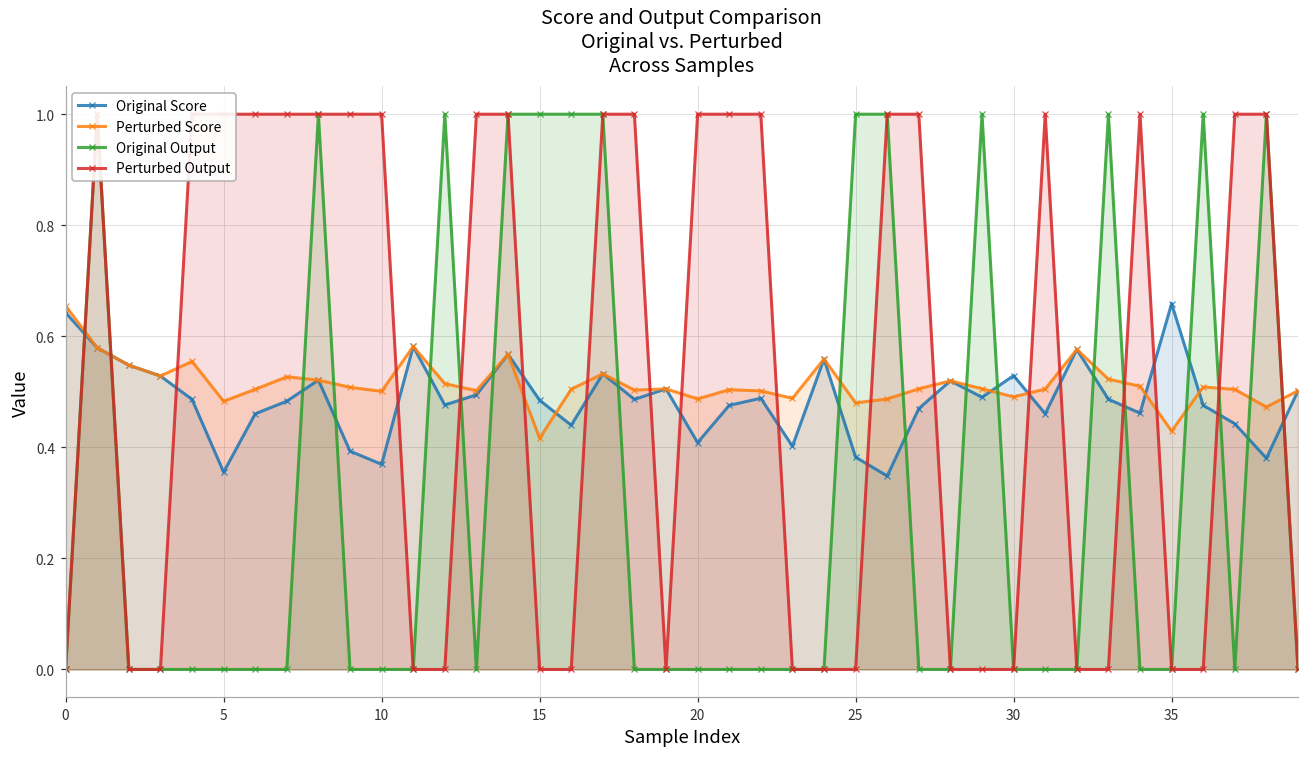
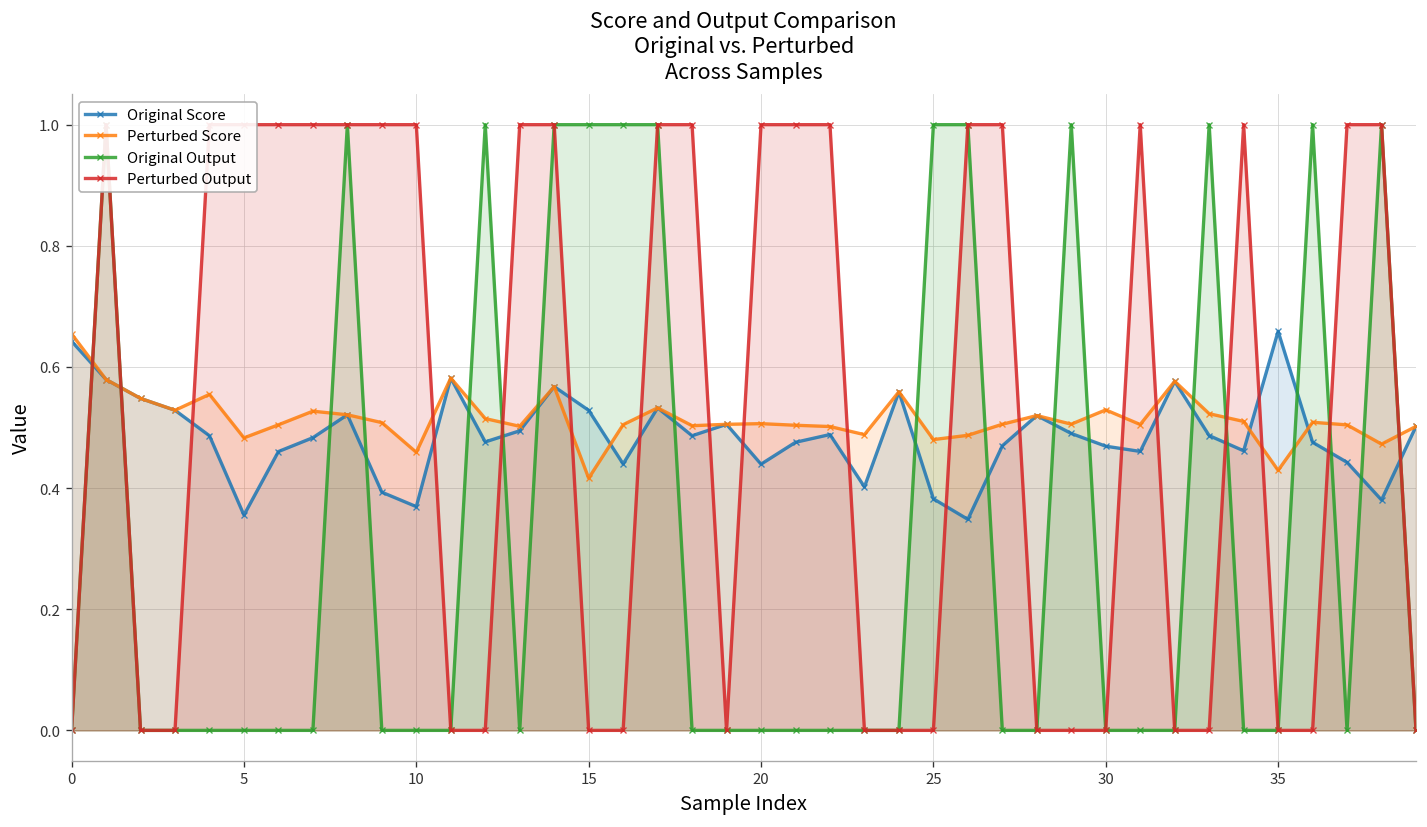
Perturbed Score, 10: 0.50 -> 0.46
Original Score, 15: 0.48 -> 0.53
Original Score, 20: 0.41 -> 0.44
Perturbed Score, 20: 0.49 -> 0.51
Original Score, 30: 0.53 -> 0.47
Perturbed Score, 30: 0.49 -> 0.53
